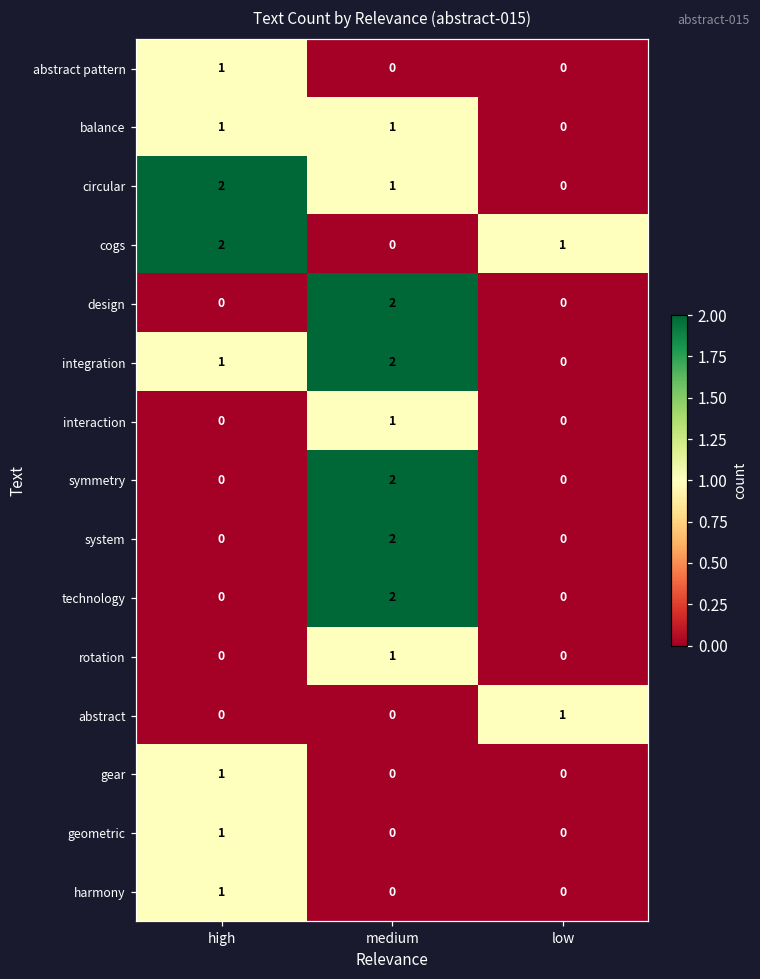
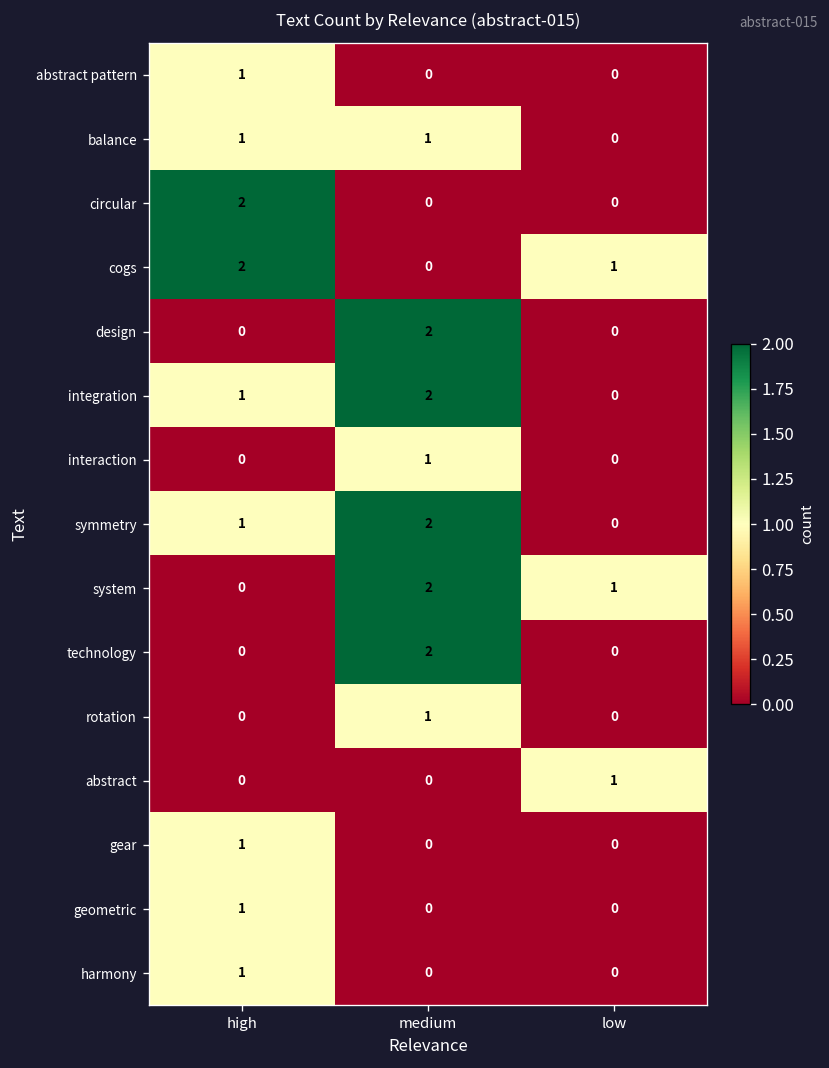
circular, medium: 1 -> 0
symmetry, high: 0 -> 1
system, low: 0 -> 1
